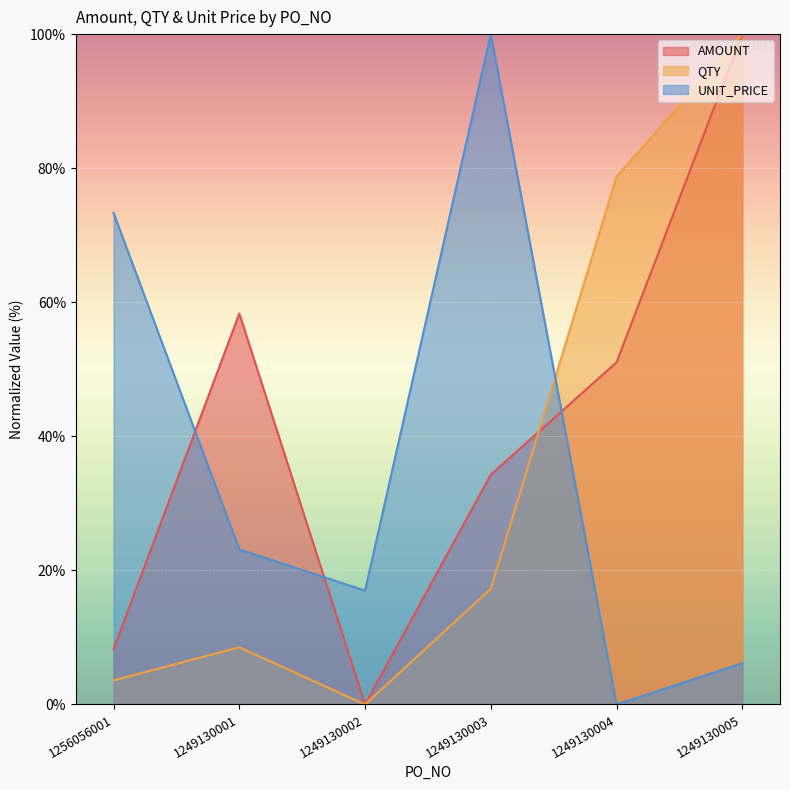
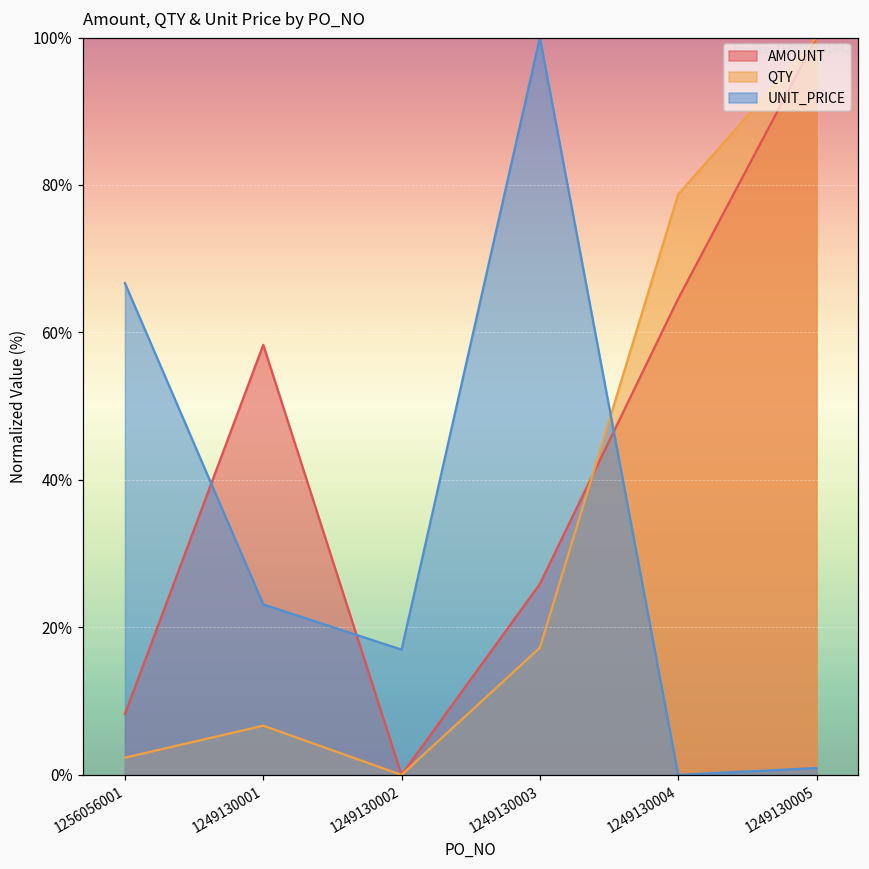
QTY, 1256056001: 4% -> 2%
UNIT_PRICE, 1256056001: 73% -> 67%
QTY, 1249130001: 9% -> 7%
AMOUNT, 1249130003: 34% -> 26%
AMOUNT, 1249130004: 51% -> 65%
UNIT_PRICE, 1249130005: 6% -> 1%
